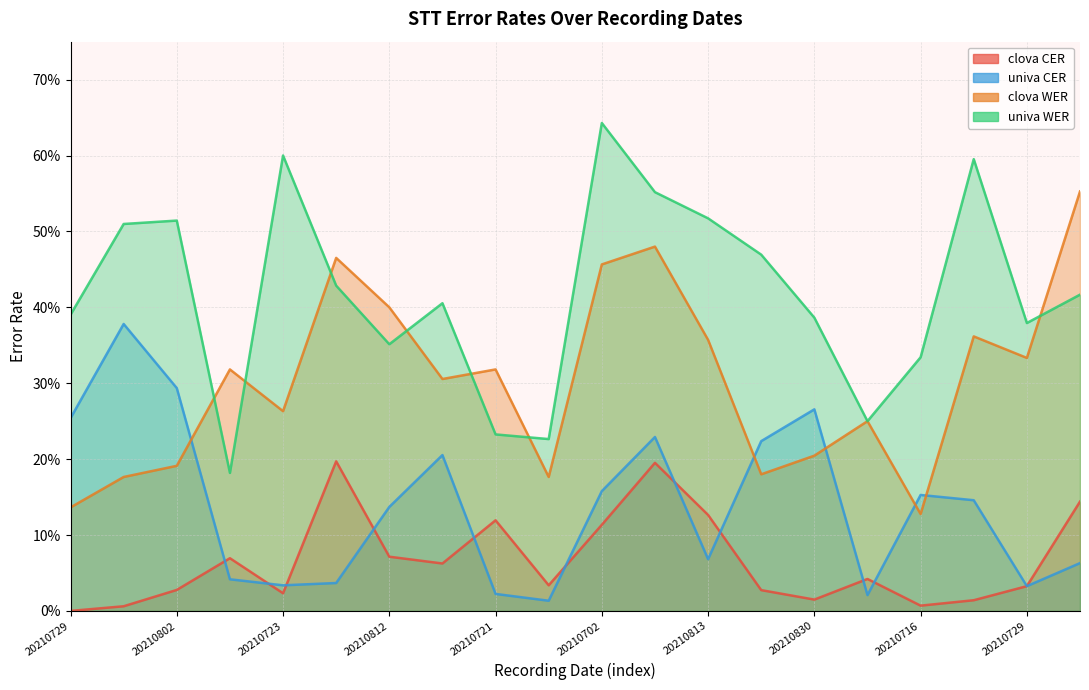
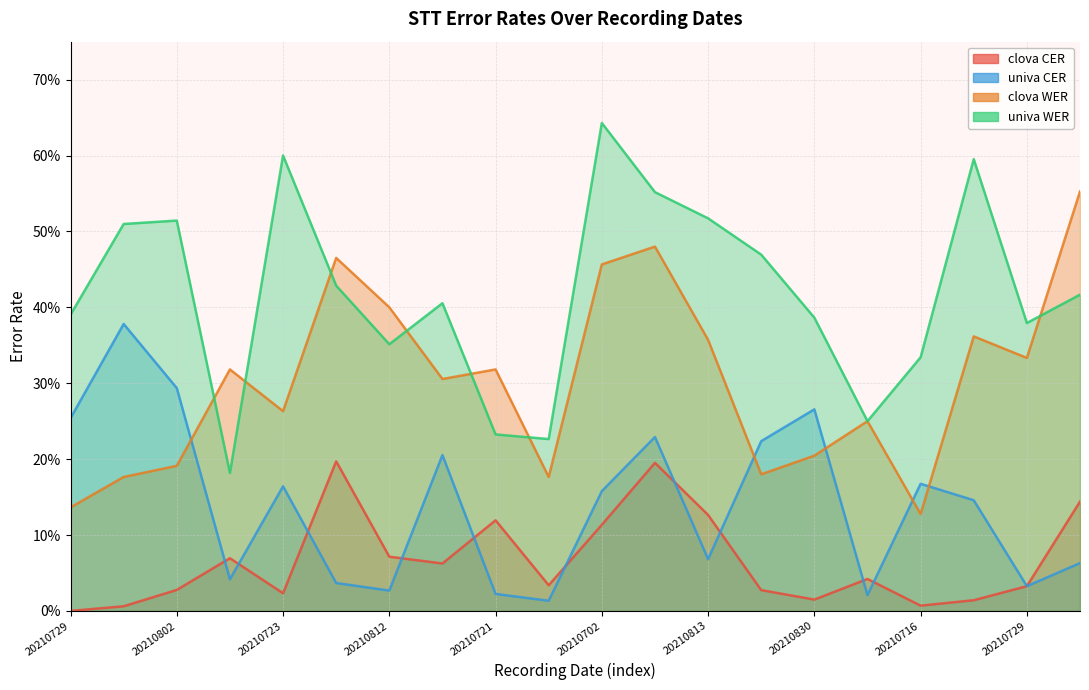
univa CER, 20210723: 3% -> 16%
univa CER, 20210812: 14% -> 3%
univa CER, 20210716: 15% -> 17%
